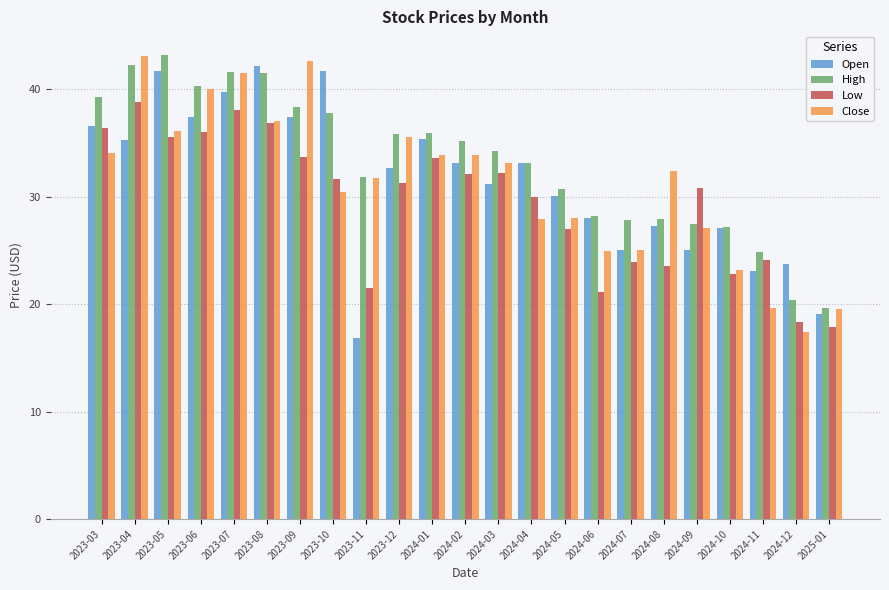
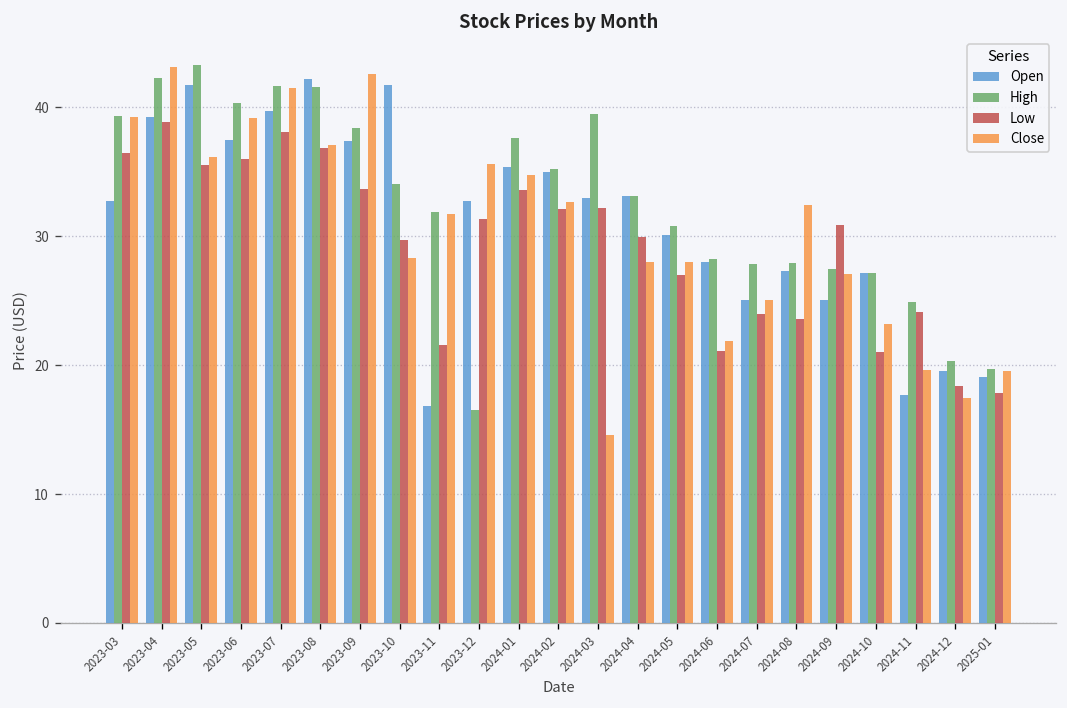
Open, 2023-03: 36.6 -> 32.8
Close, 2023-03: 34.1 -> 39.3
Open, 2023-04: 35.3 -> 39.3
Close, 2023-06: 40.0 -> 39.2
High, 2023-10: 37.8 -> 34.1
Low, 2023-10: 31.7 -> 29.7
Close, 2023-10: 30.4 -> 28.3
High, 2023-12: 35.9 -> 16.6
High, 2024-01: 35.9 -> 37.6
Close, 2024-01: 33.9 -> 34.8
Open, 2024-02: 33.2 -> 35.0
Close, 2024-02: 33.9 -> 32.7
Open, 2024-03: 31.2 -> 33.0
High, 2024-03: 34.3 -> 39.5
Close, 2024-03: 33.2 -> 14.5
Close, 2024-06: 24.9 -> 21.9
Low, 2024-10: 22.9 -> 21.0
Open, 2024-11: 23.1 -> 17.7
Open, 2024-12: 23.8 -> 19.5
